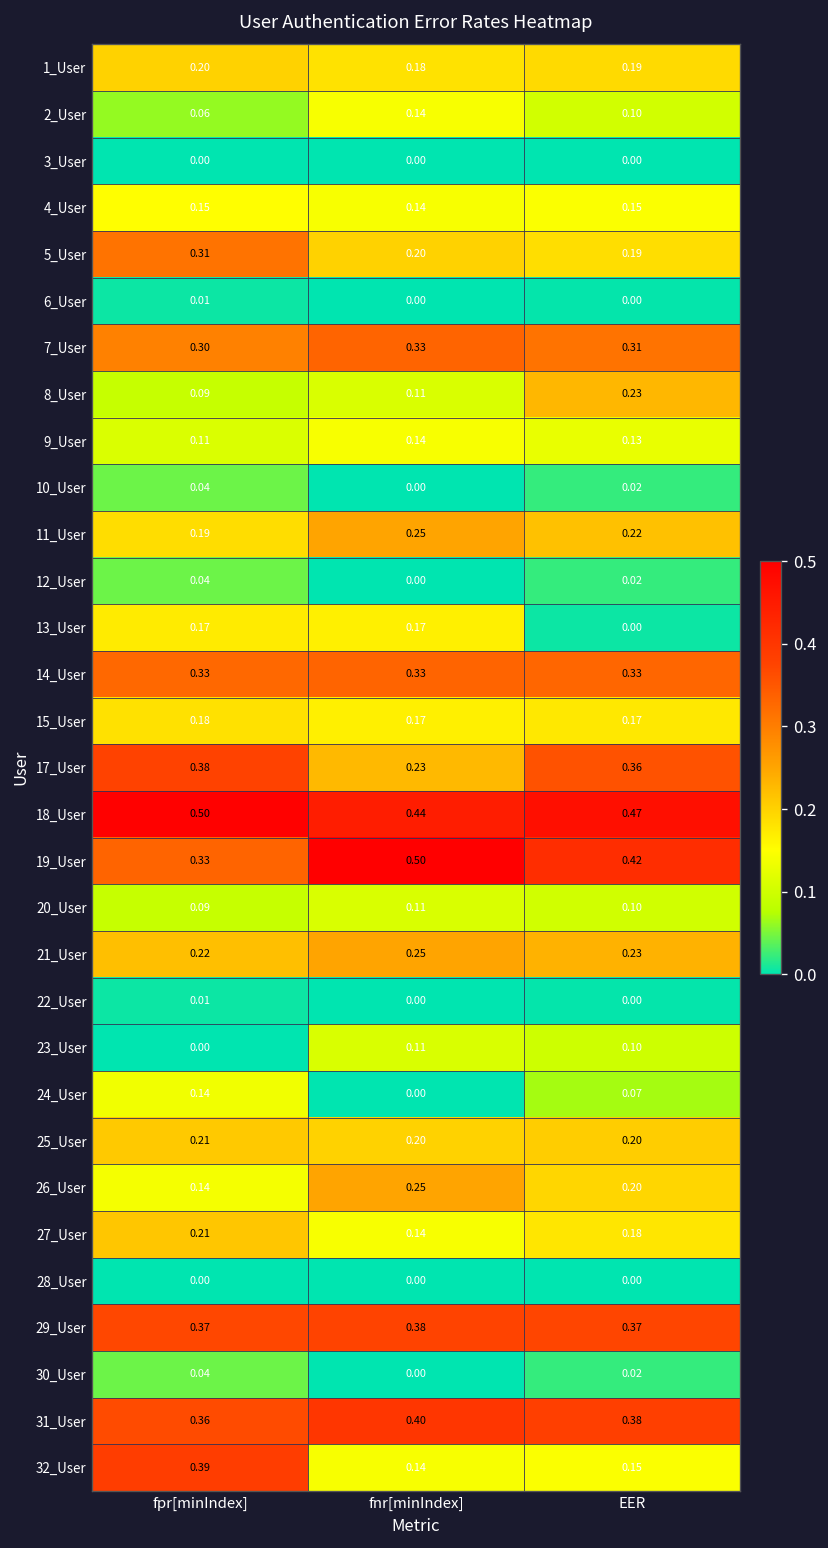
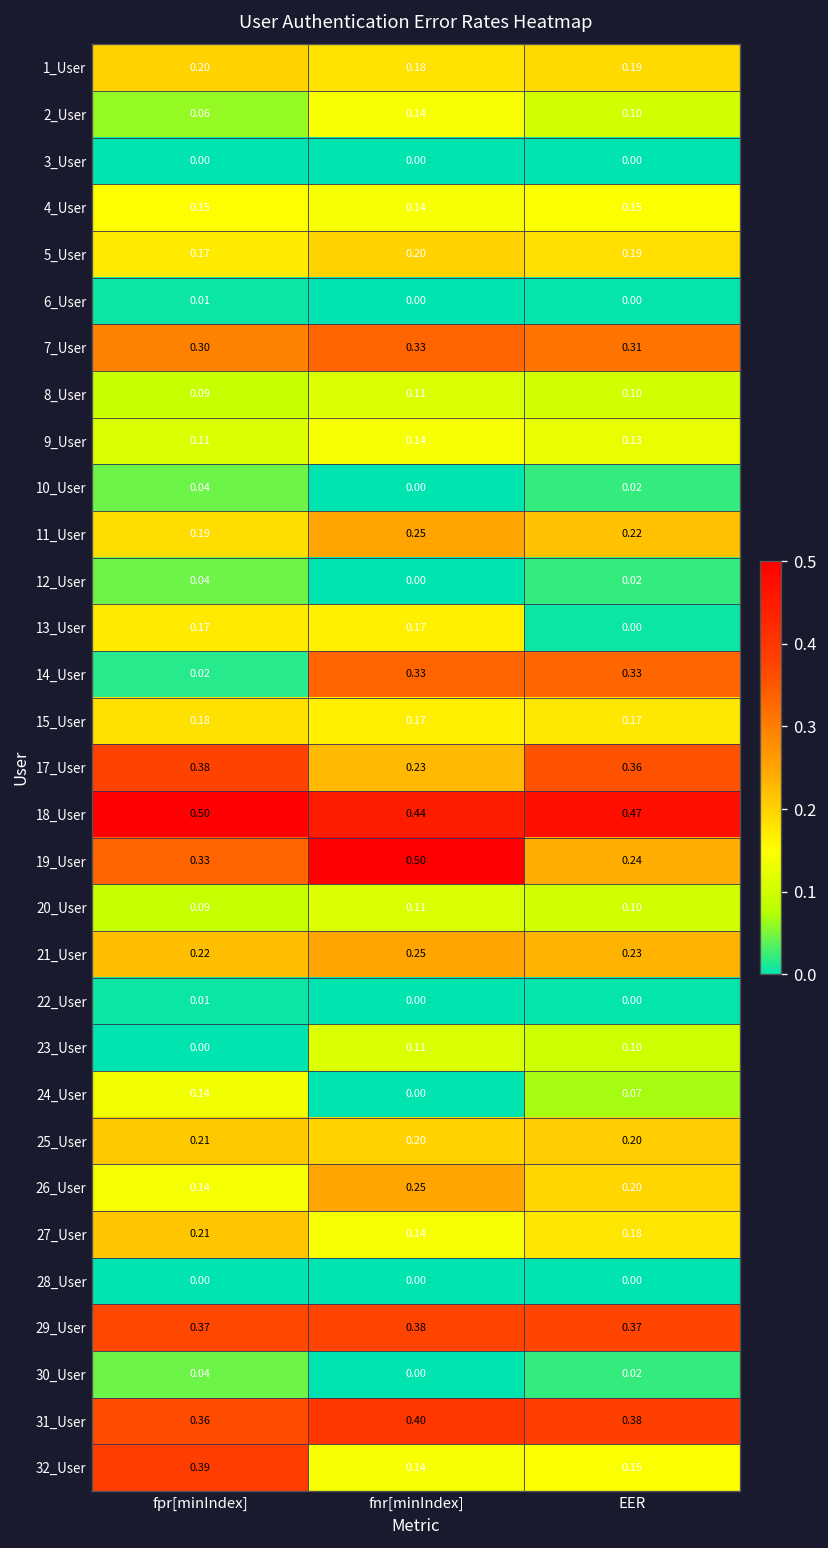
5_User, fpr[minIndex]: 0.31 -> 0.17
8_User, EER: 0.23 -> 0.10
14_User, fpr[minIndex]: 0.33 -> 0.02
19_User, EER: 0.42 -> 0.24
